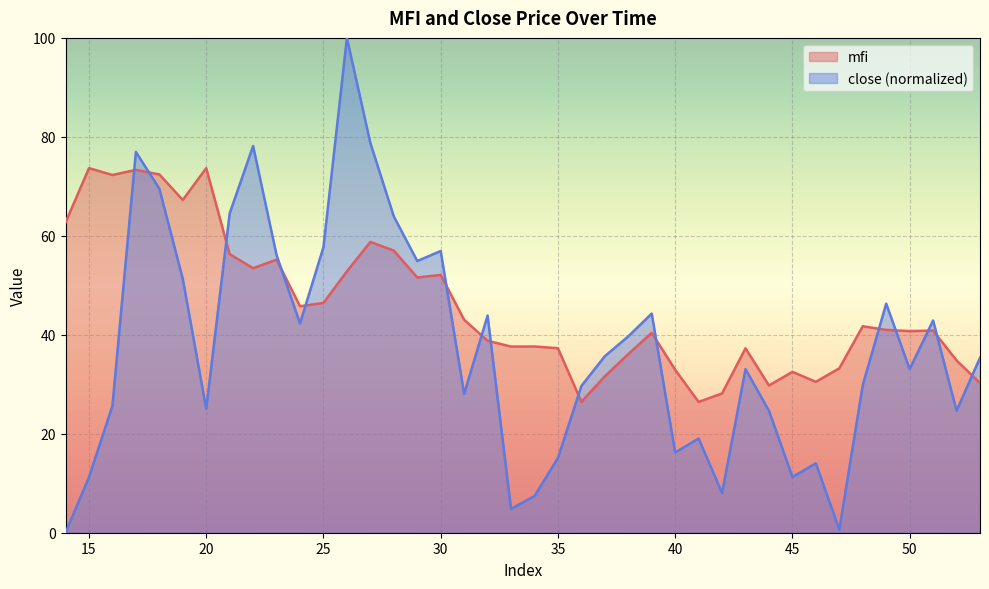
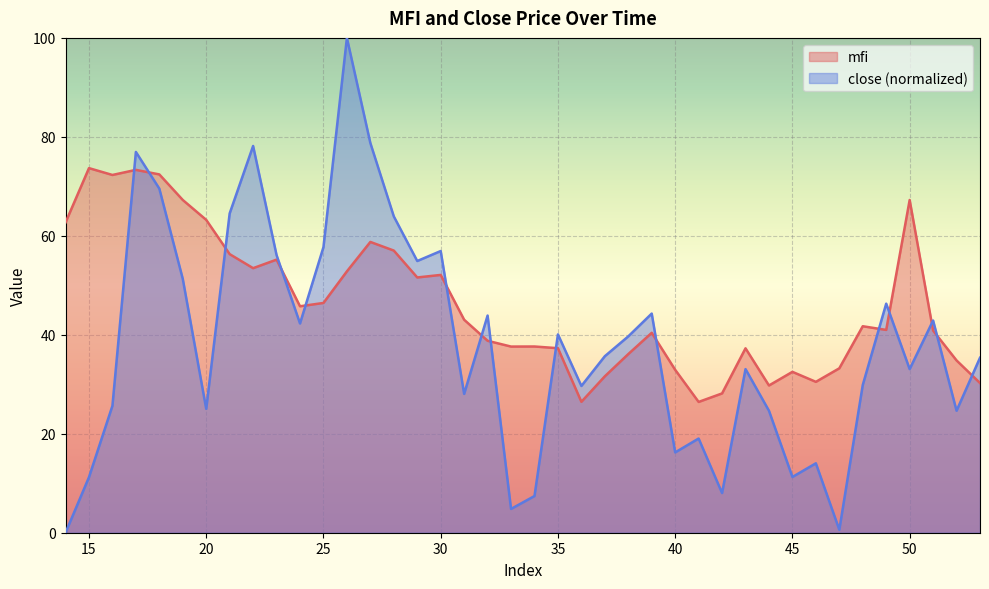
mfi, 20: 74 -> 63
close (normalized), 35: 15 -> 40
mfi, 50: 41 -> 67
